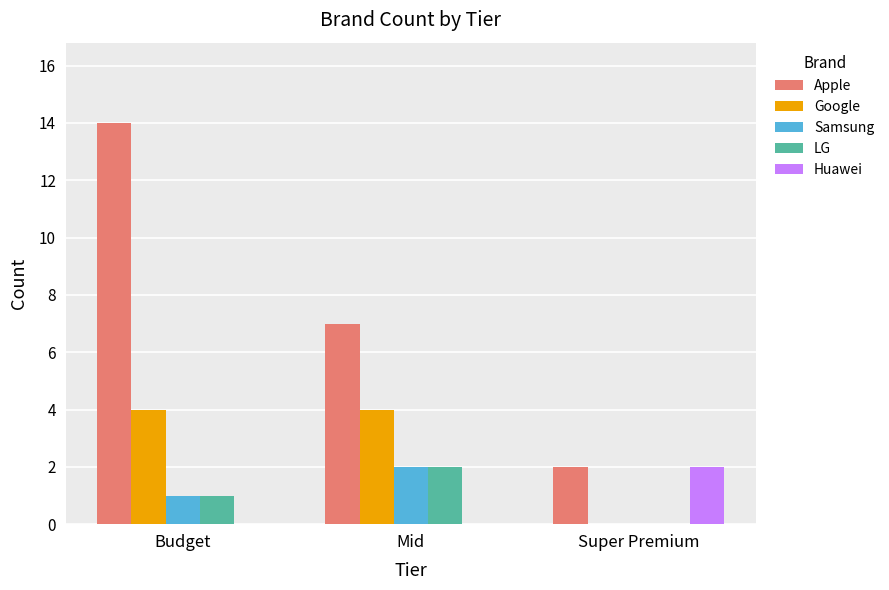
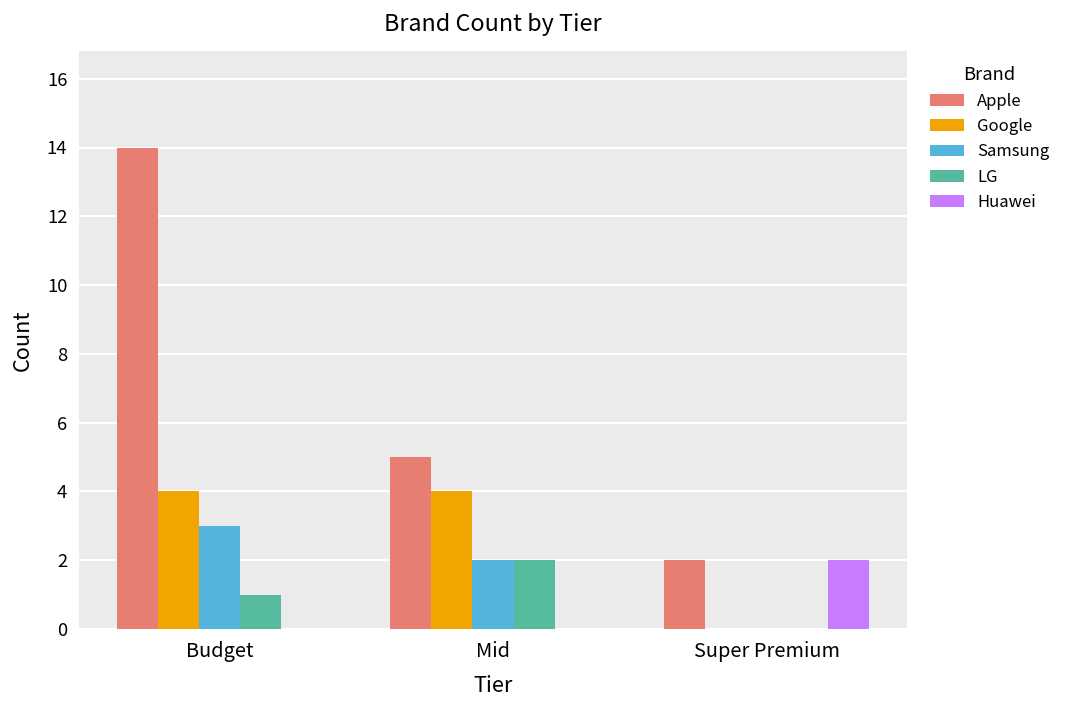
Samsung, Budget: 1 -> 3
Apple, Mid: 7 -> 5
